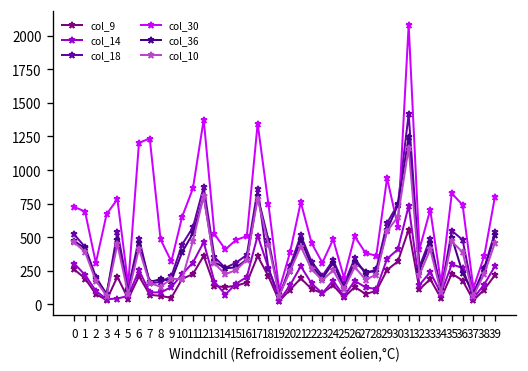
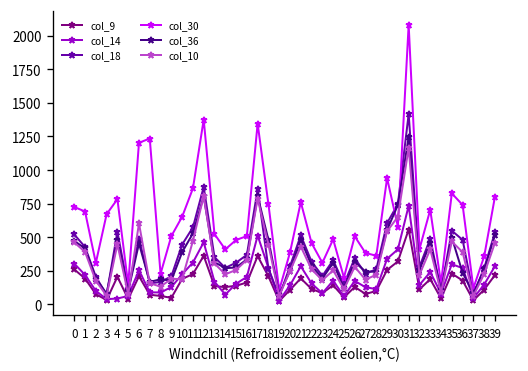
col_10, 6: 410 -> 600
col_30, 8: 480 -> 230
col_30, 9: 320 -> 510
